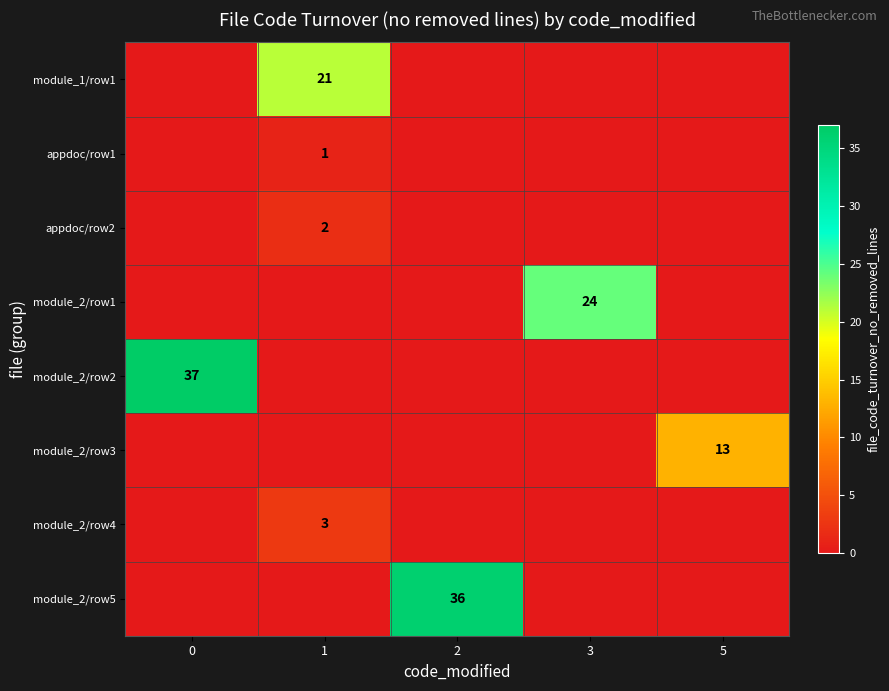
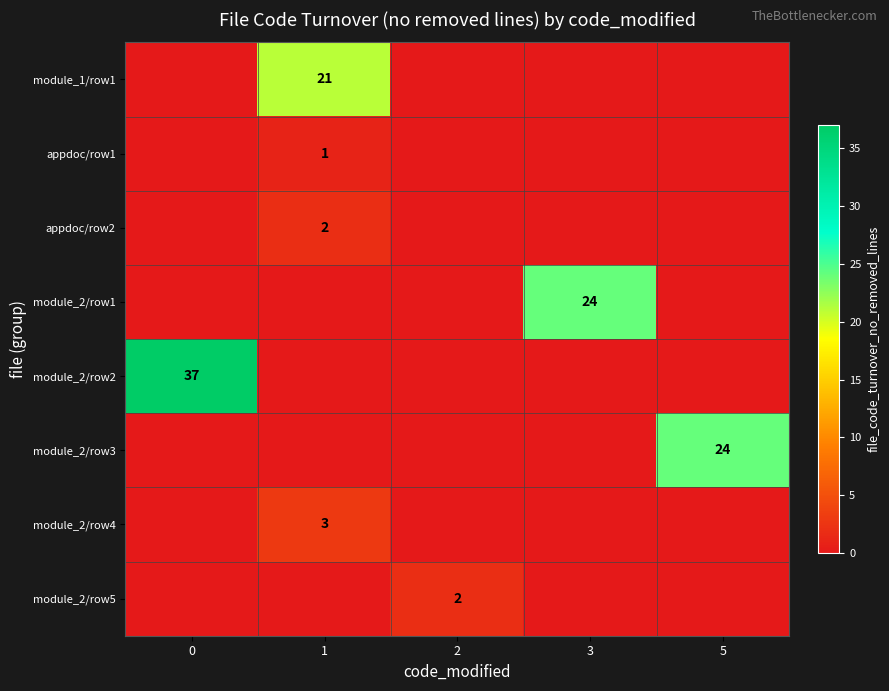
module_2/row3, 5: 13 -> 24
module_2/row5, 2: 36 -> 2
